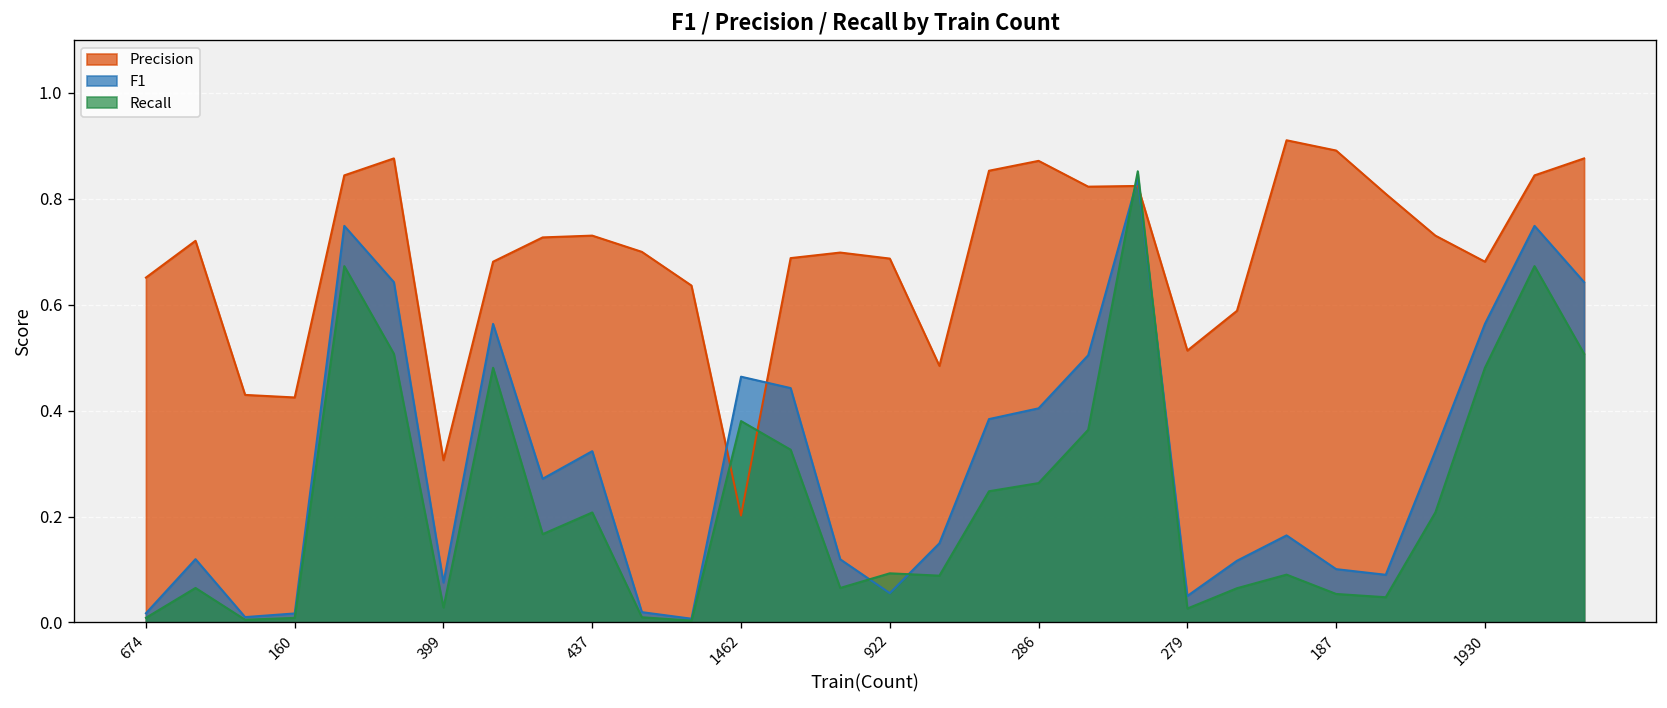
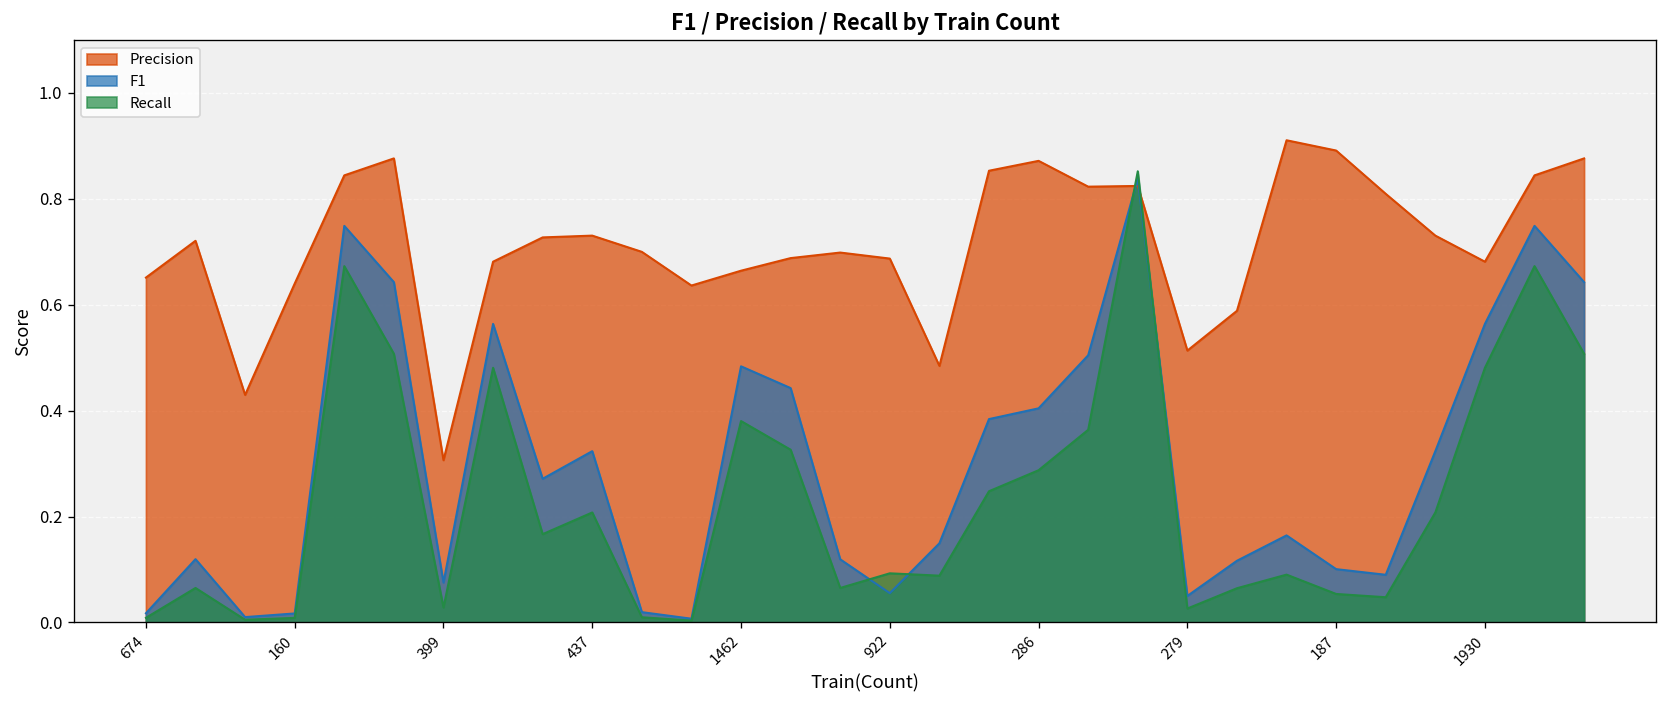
Precision, 160: 0.43 -> 0.64
Precision, 1462: 0.20 -> 0.66
F1, 1462: 0.46 -> 0.48
Recall, 286: 0.26 -> 0.29
